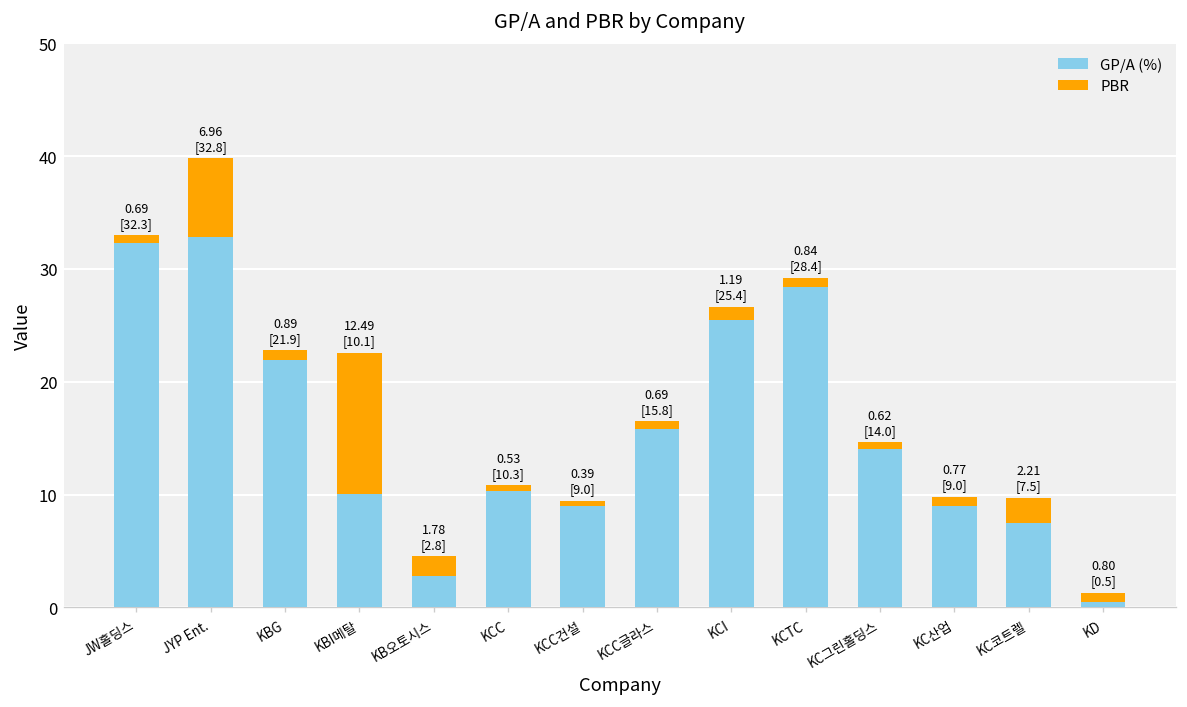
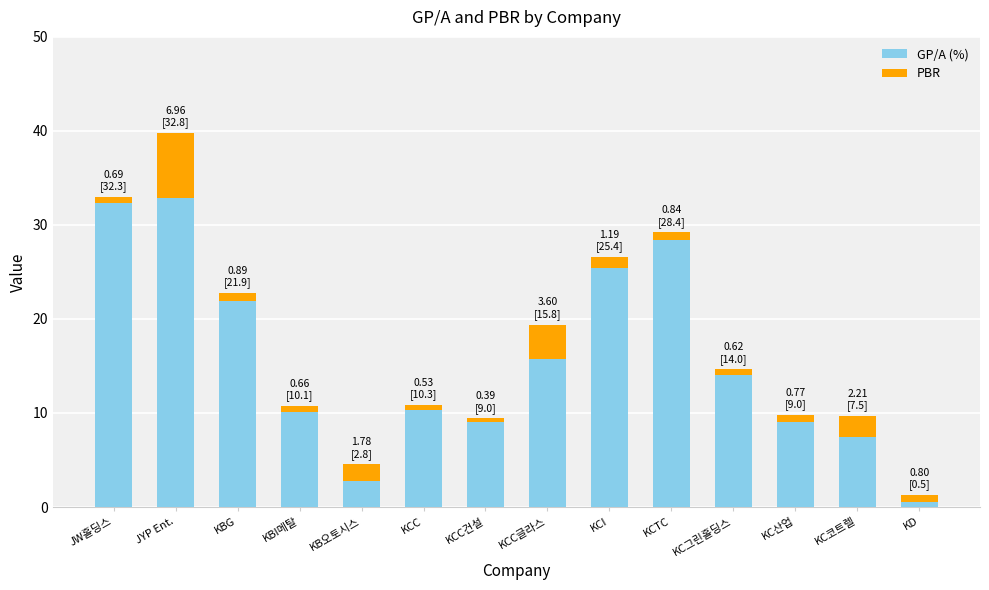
PBR, KBI메탈: 12.49 -> 0.66
PBR, KCC글라스: 0.69 -> 3.60
